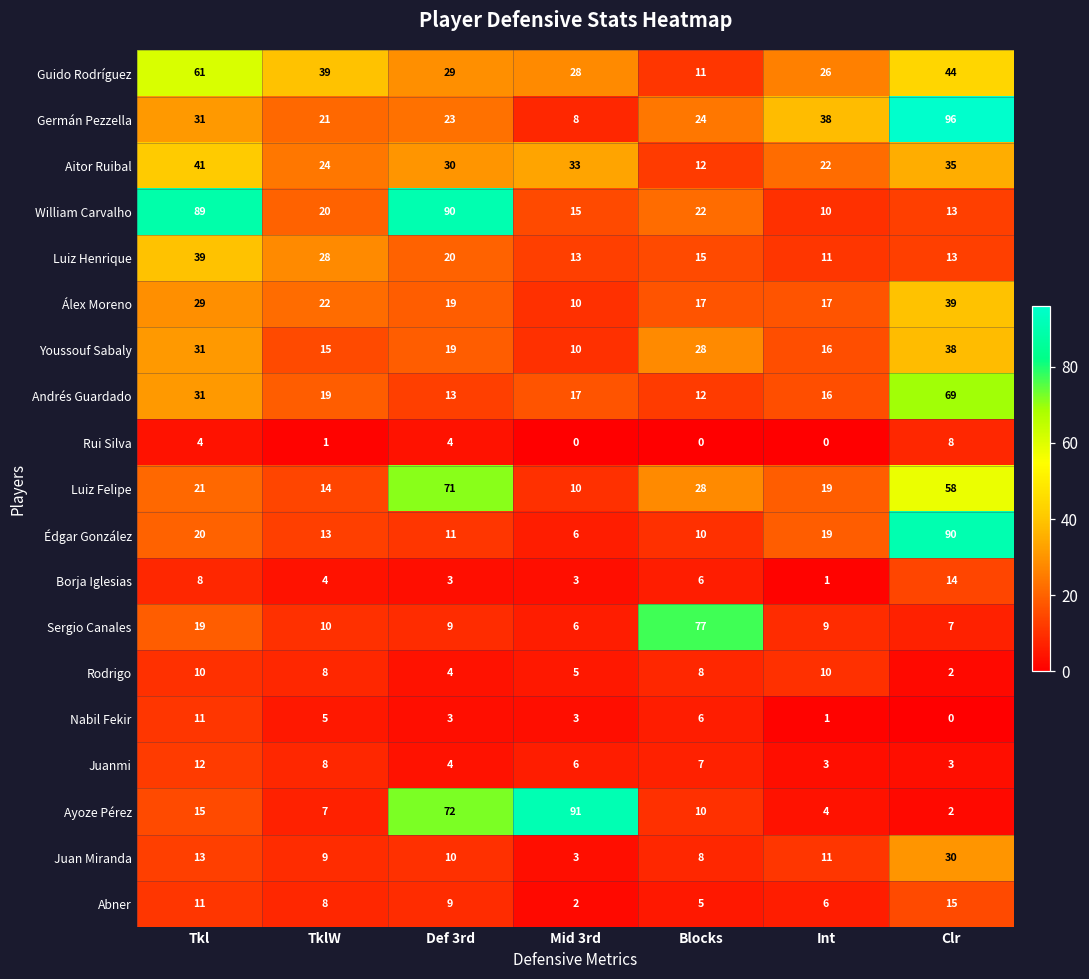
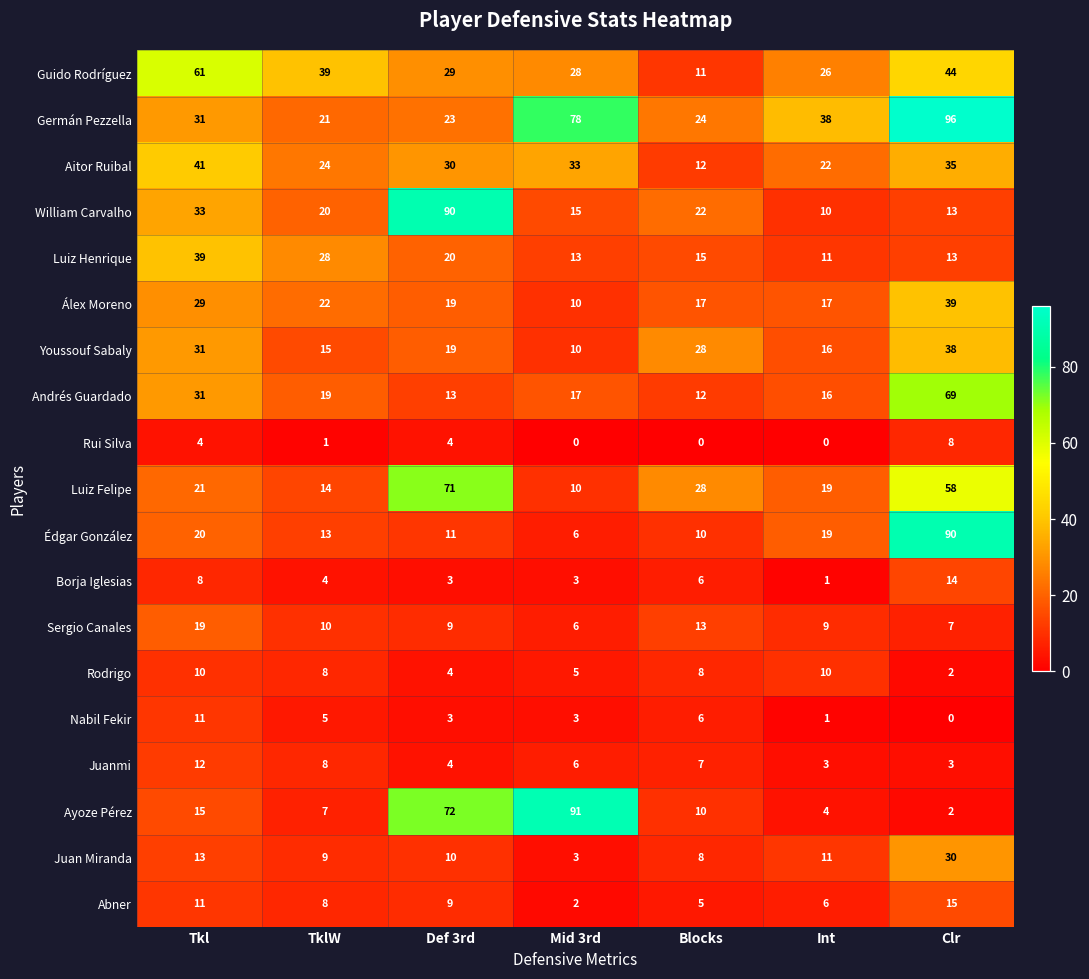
Germán Pezzella, Mid 3rd: 8 -> 78
William Carvalho, Tkl: 89 -> 33
Sergio Canales, Blocks: 77 -> 13
